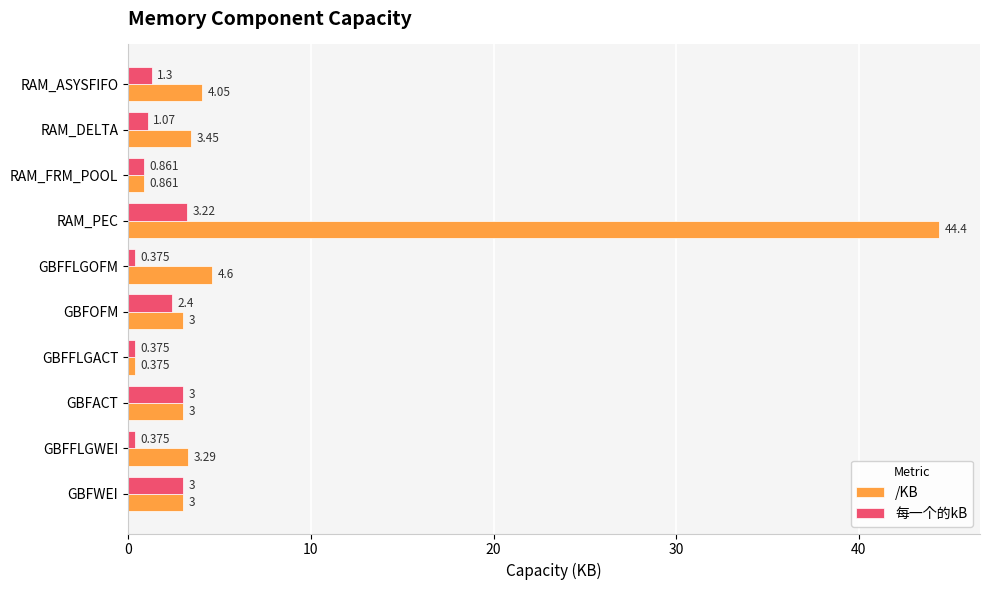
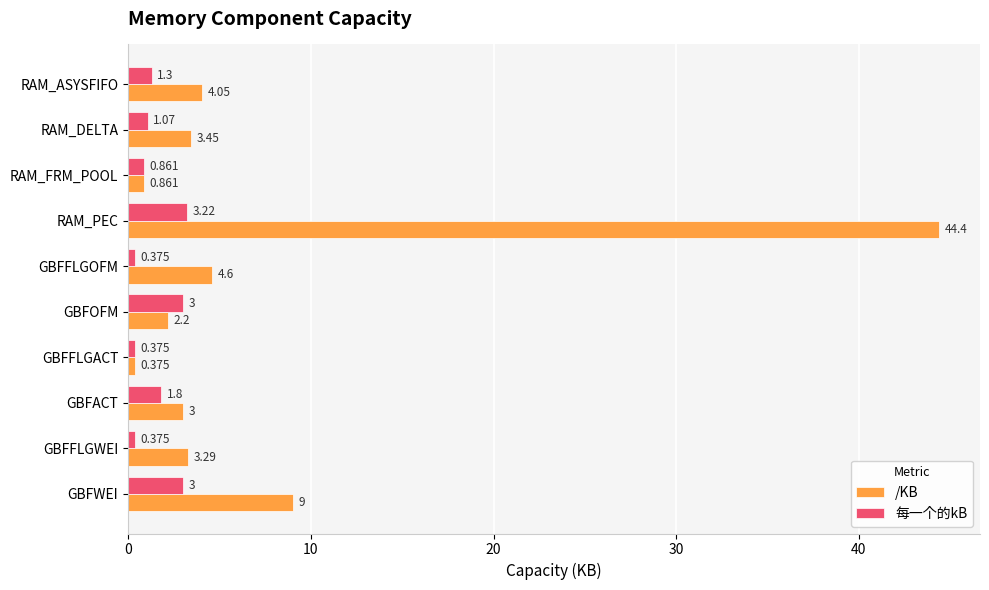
每一个的kB, GBFOFM: 2.4 -> 3
/KB, GBFOFM: 3 -> 2.2
每一个的kB, GBFACT: 3 -> 1.8
/KB, GBFWEI: 3 -> 9
